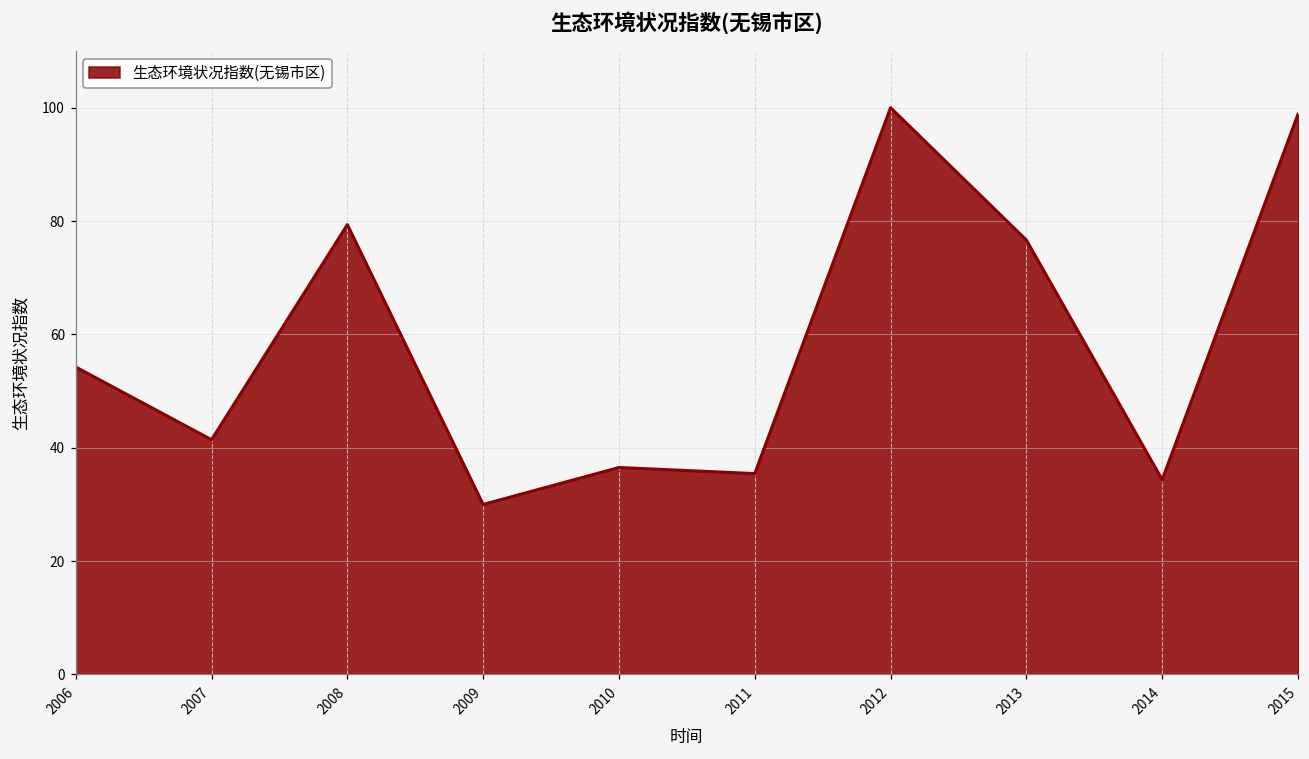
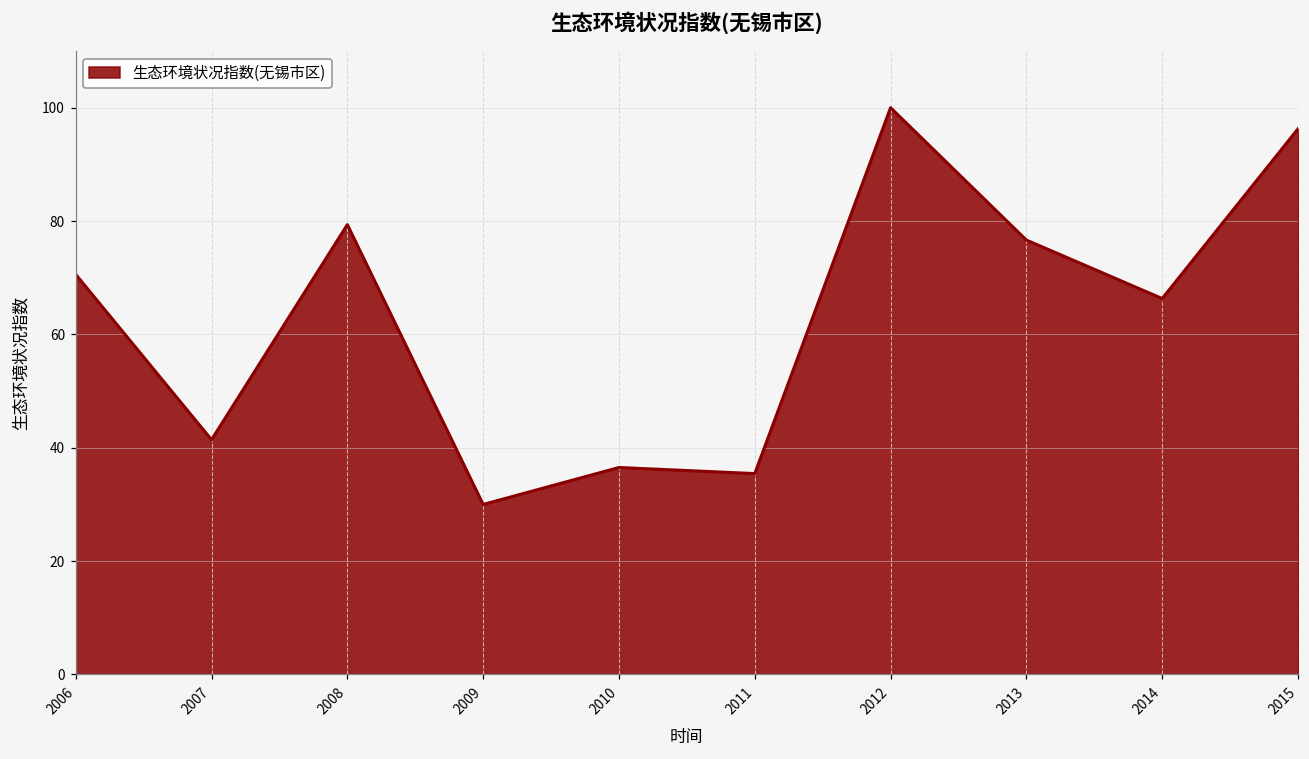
2006: 54 -> 71
2014: 34 -> 66
2015: 99 -> 96
